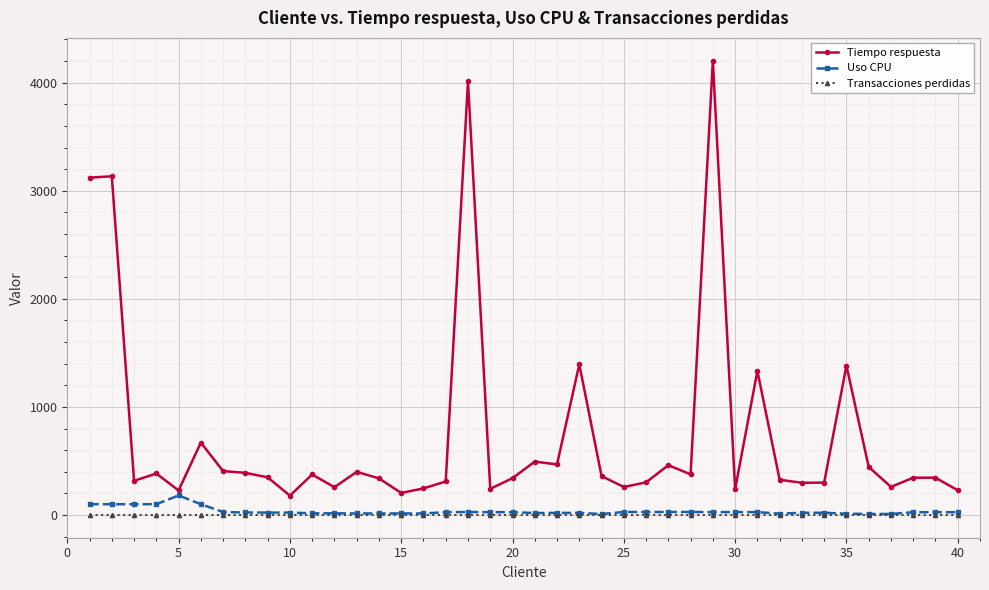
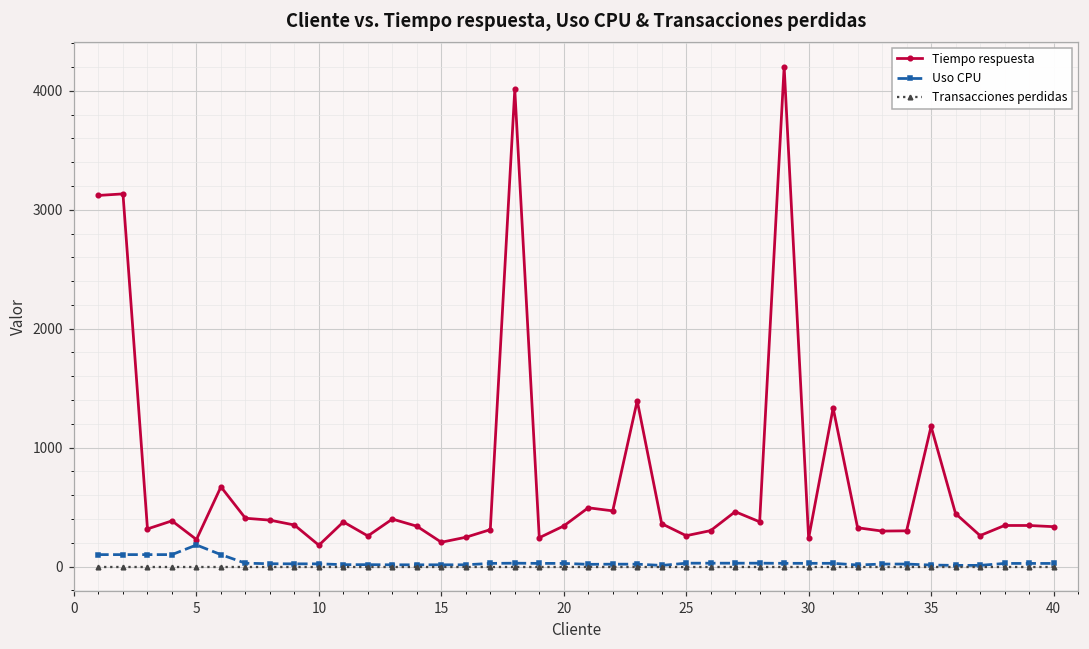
Tiempo respuesta, 35: 1380 -> 1180
Tiempo respuesta, 40: 230 -> 340
